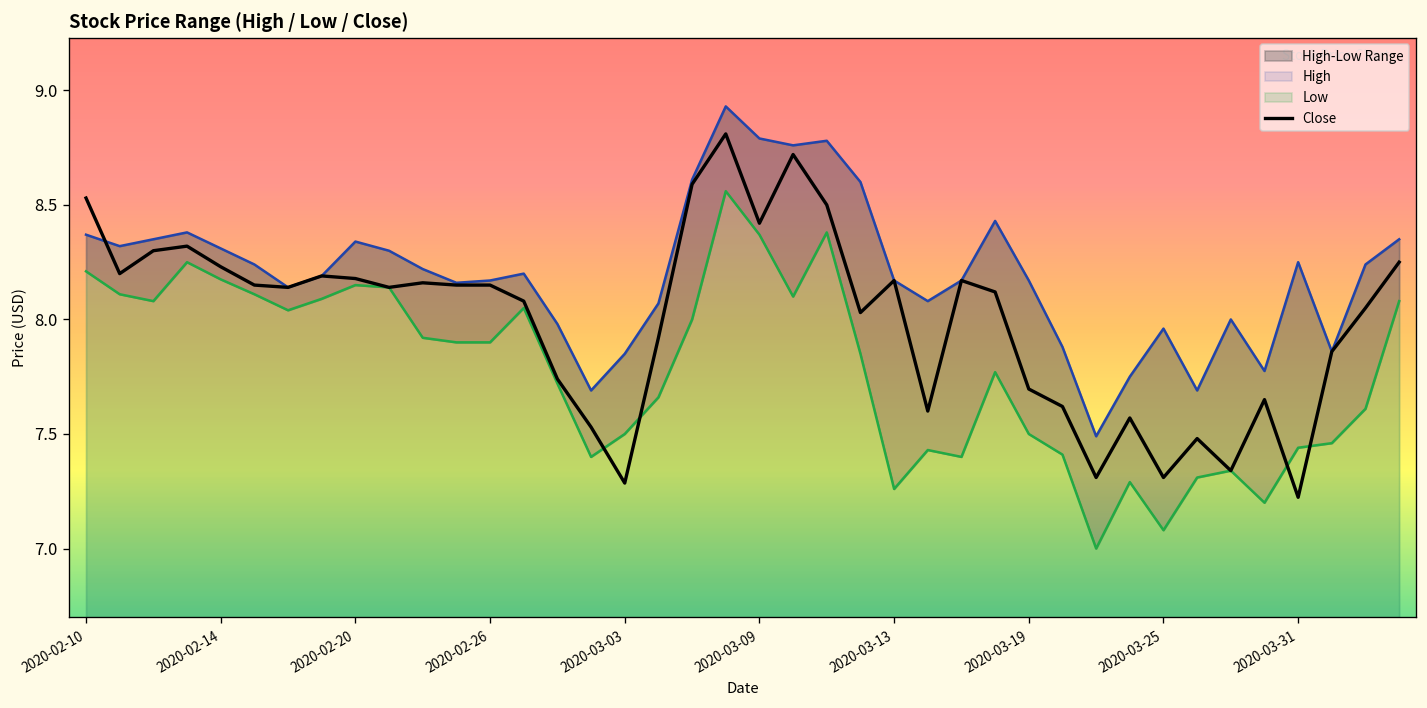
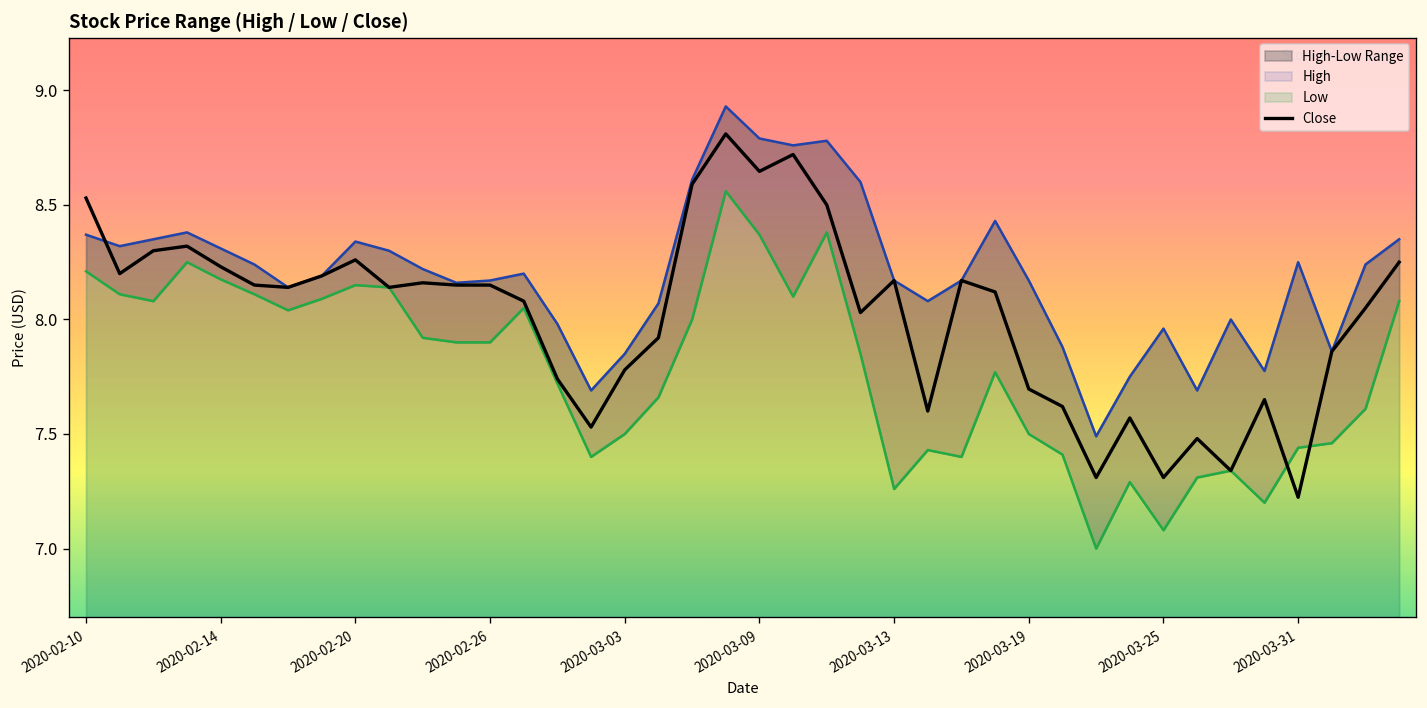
Close, 2020-02-20: 8.18 -> 8.26
Close, 2020-03-03: 7.29 -> 7.78
Close, 2020-03-09: 8.42 -> 8.65
